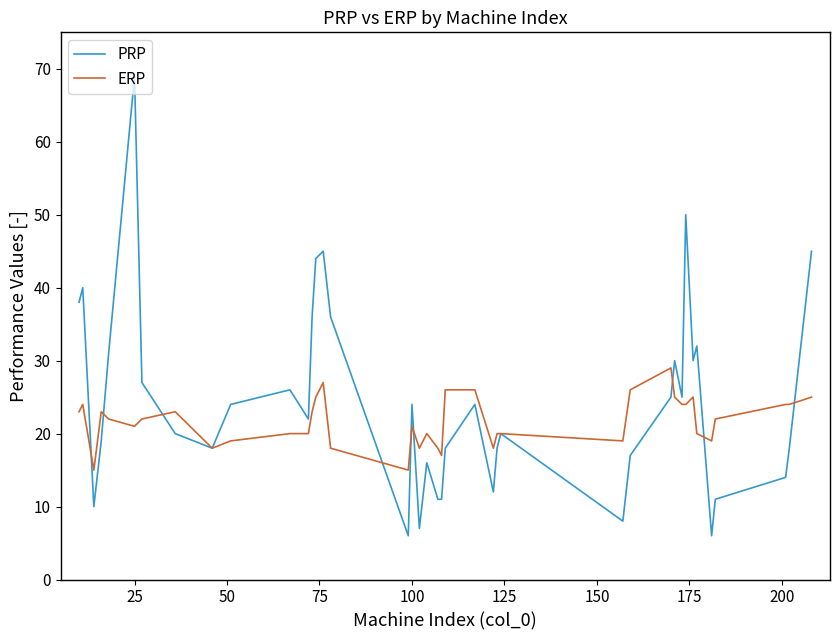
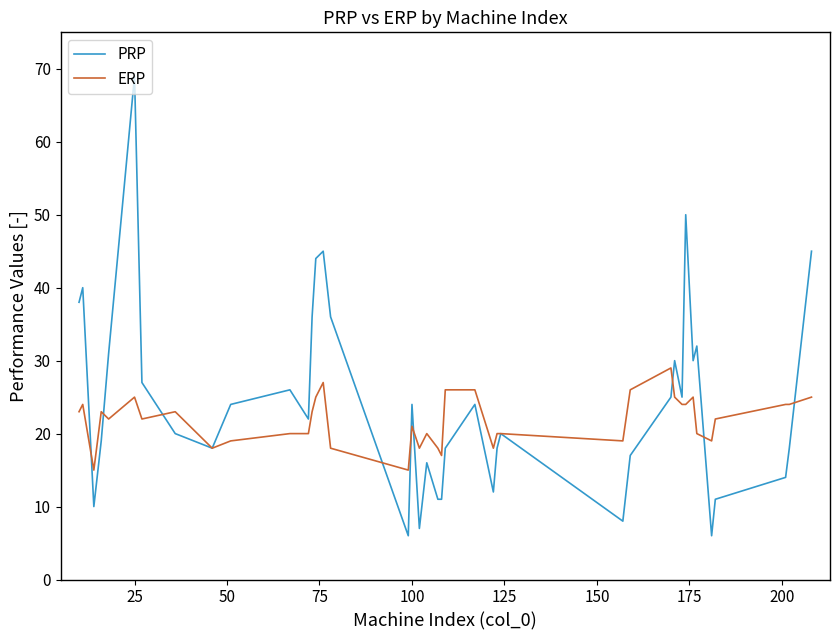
ERP, 25: 21 -> 25
